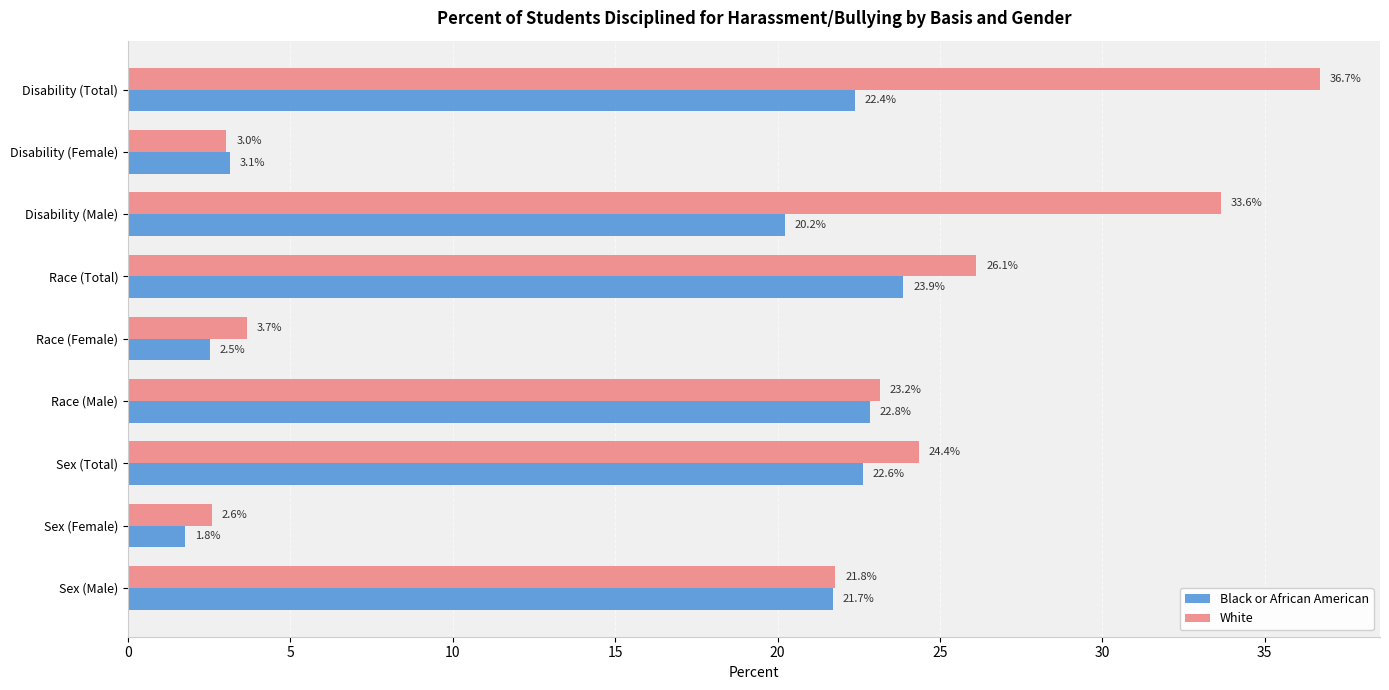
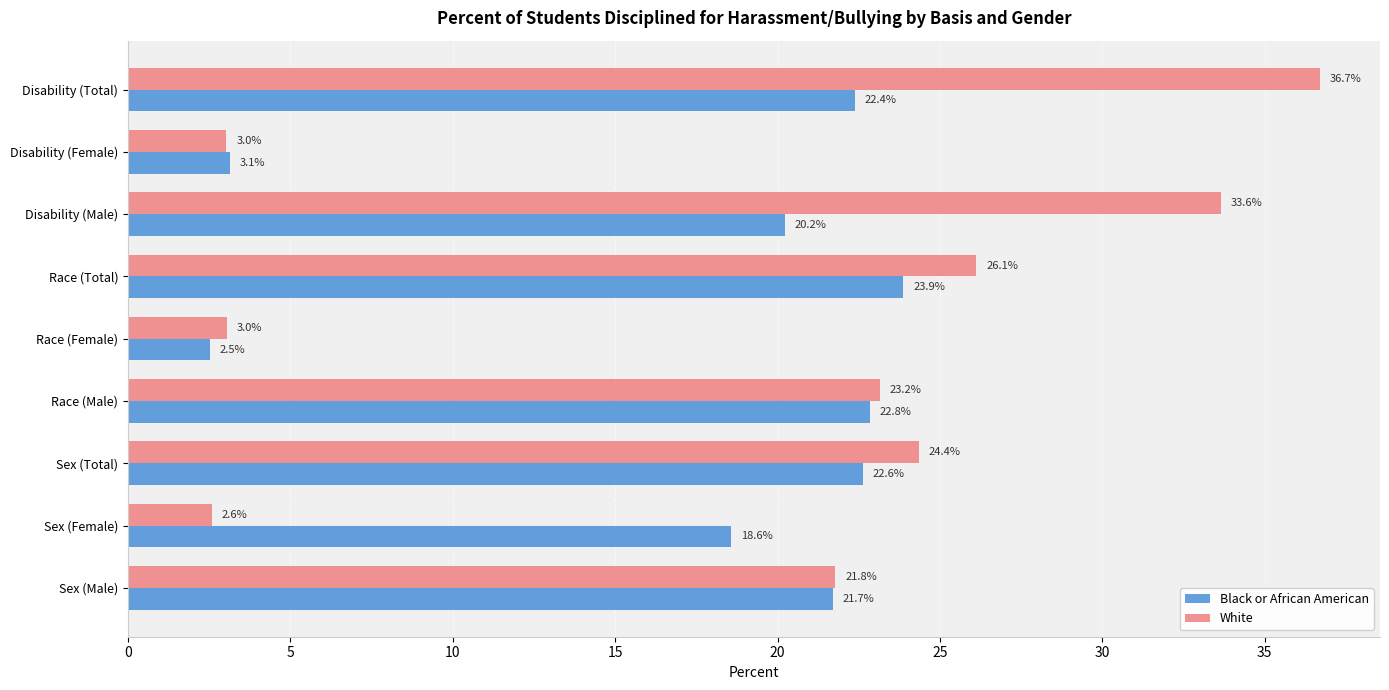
White, Race (Female): 3.7% -> 3.0%
Black or African American, Sex (Female): 1.8% -> 18.6%
